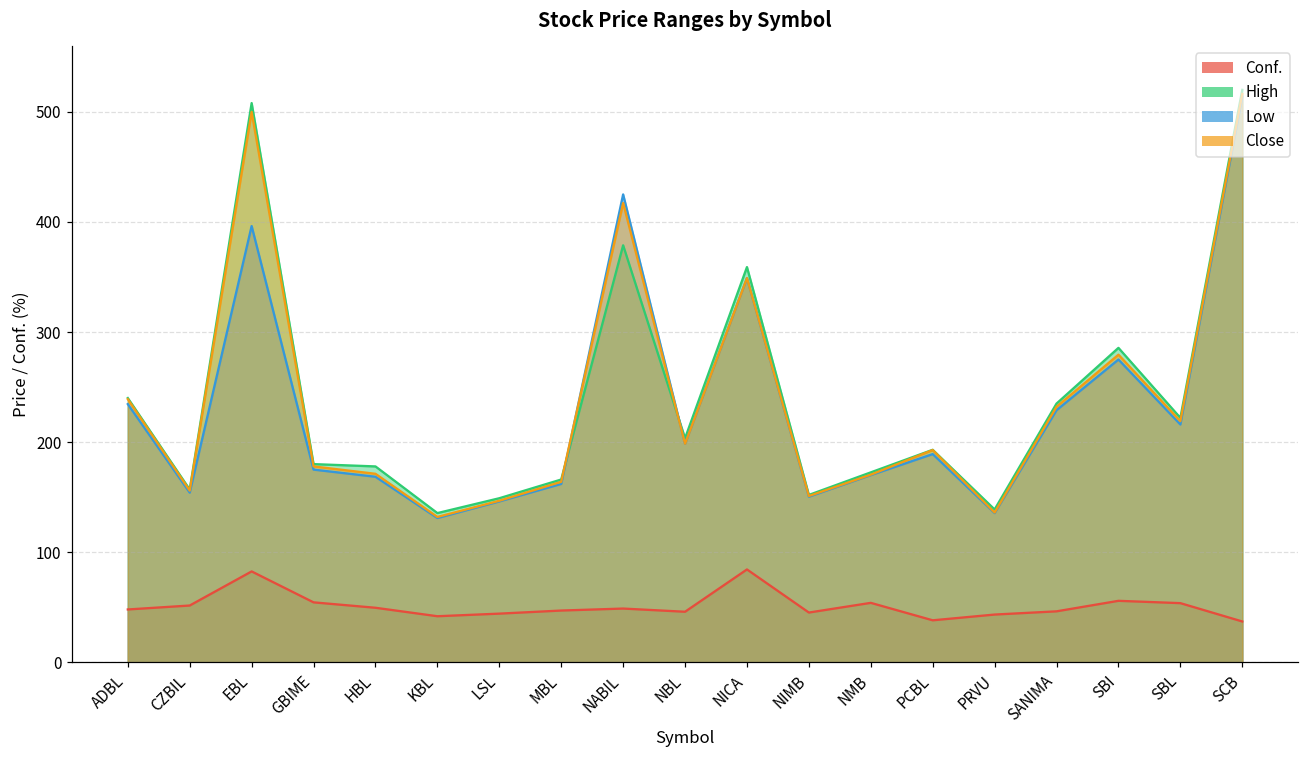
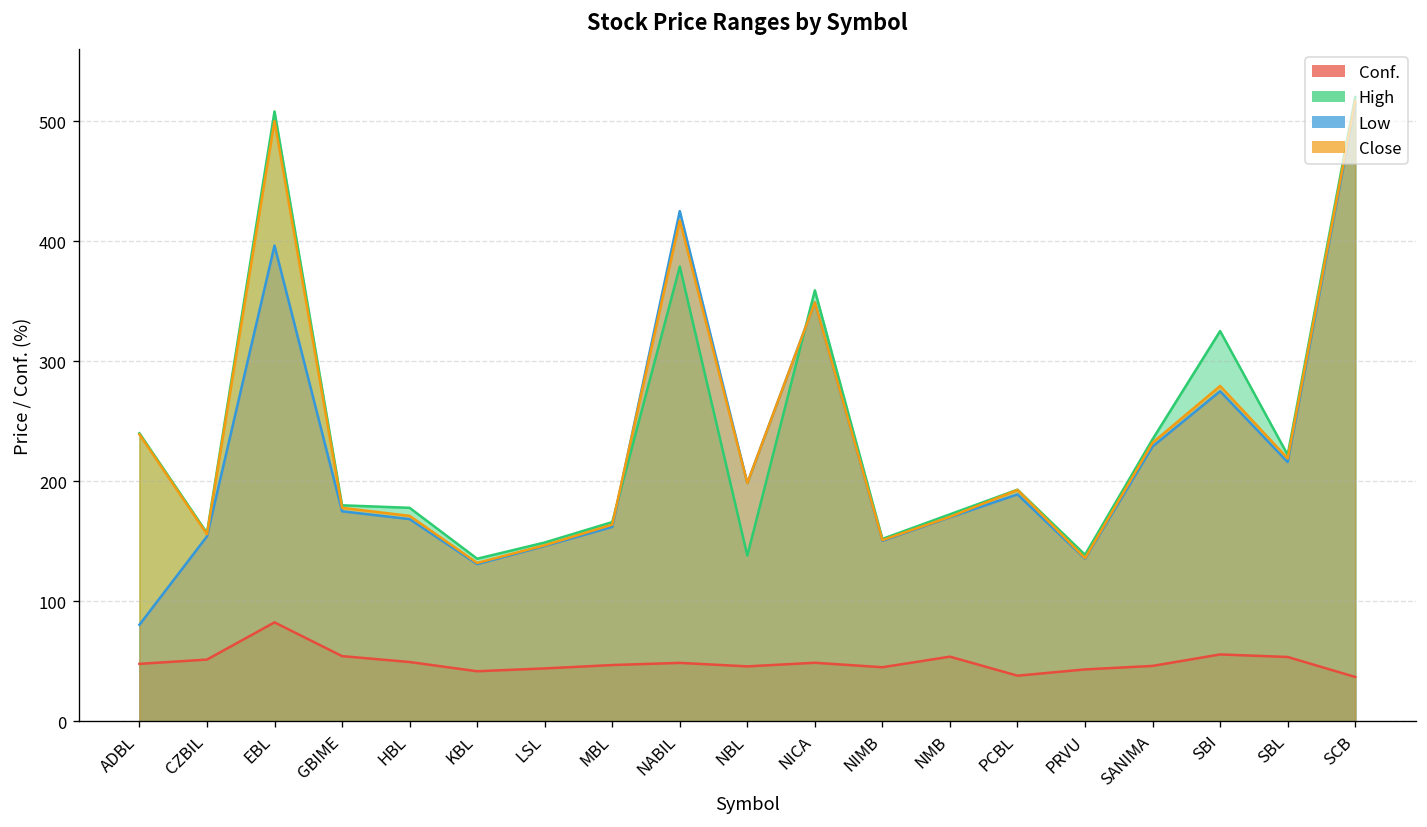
Low, ADBL: 235 -> 81
High, NBL: 204 -> 138
Conf., NICA: 84 -> 49
High, SBI: 286 -> 325
